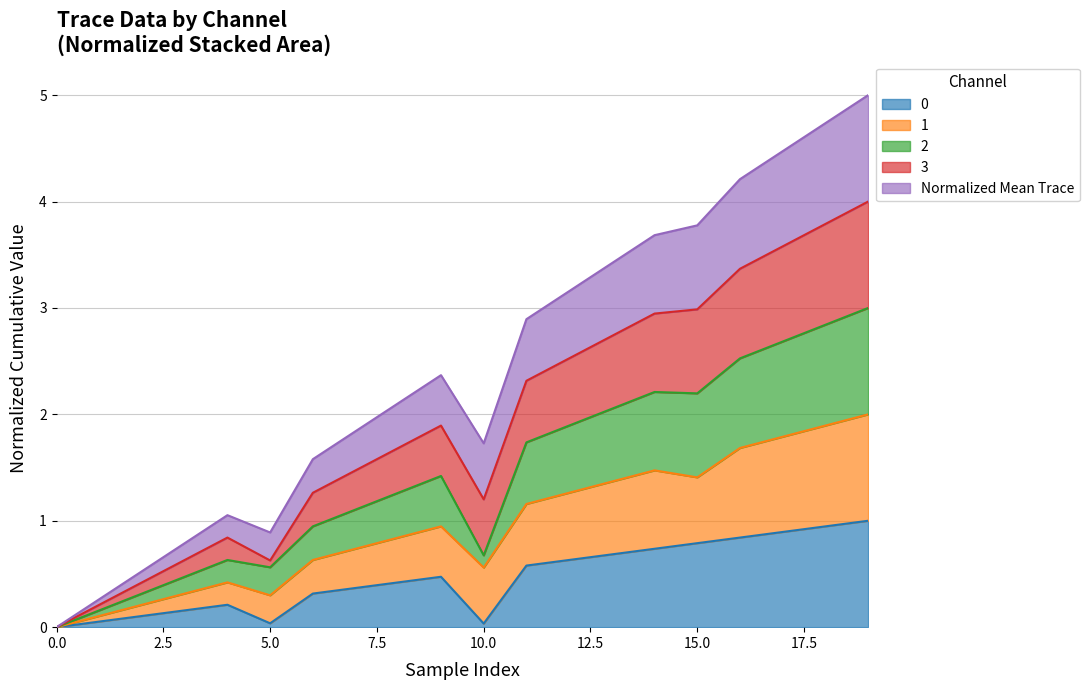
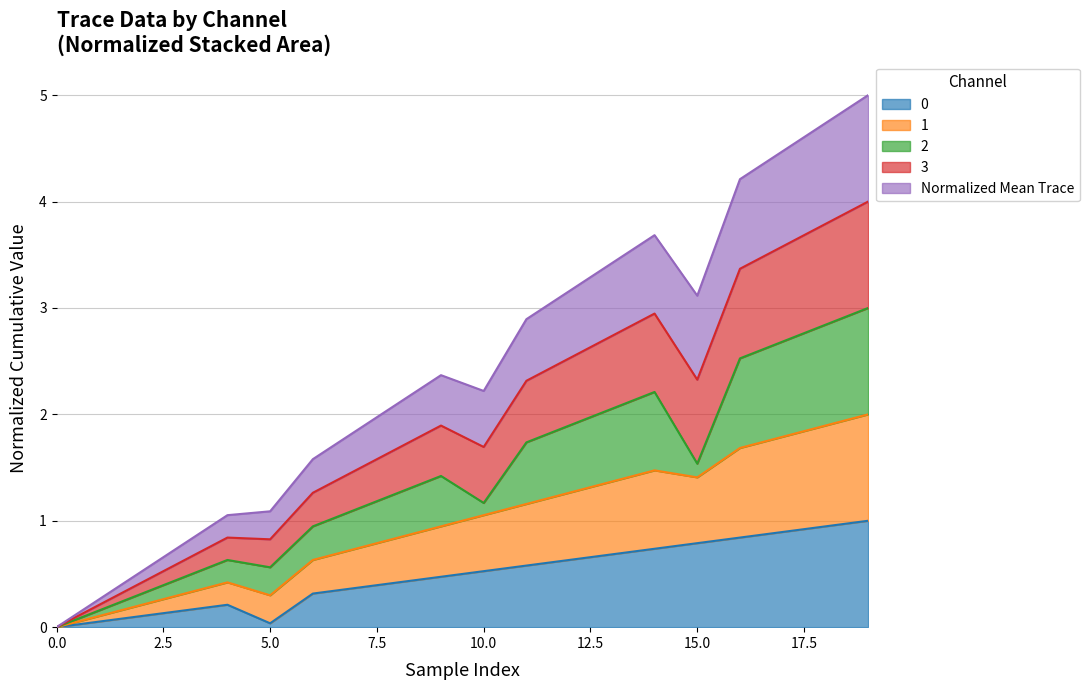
3, 5.0: 0.06 -> 0.26
0, 10.0: 0.03 -> 0.53
2, 15.0: 0.79 -> 0.13
